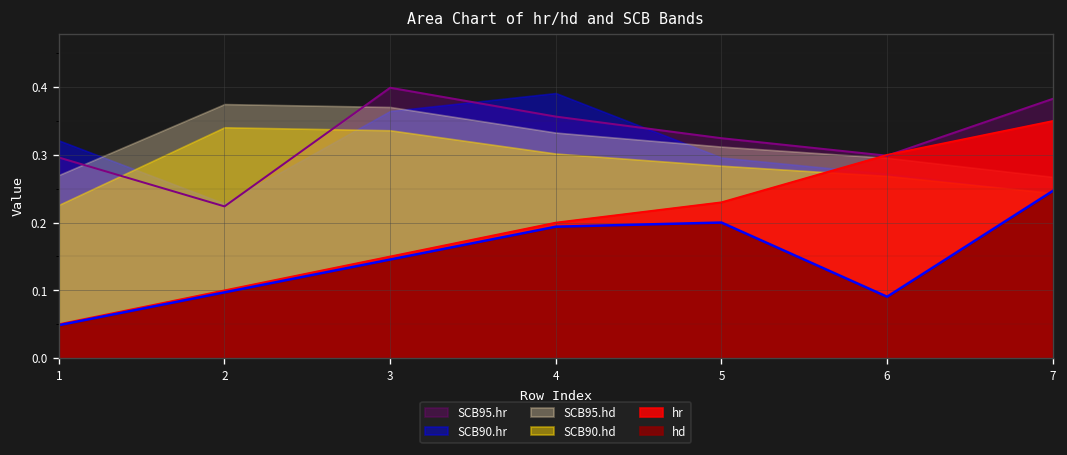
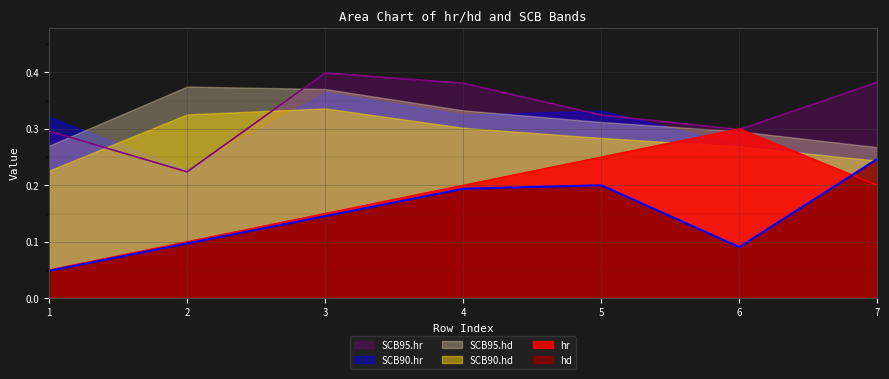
SCB90.hd, 2: 0.34 -> 0.33
SCB95.hr, 4: 0.36 -> 0.38
SCB90.hr, 4: 0.39 -> 0.32
SCB90.hr, 5: 0.30 -> 0.33
hr, 5: 0.23 -> 0.25
hr, 7: 0.35 -> 0.20
